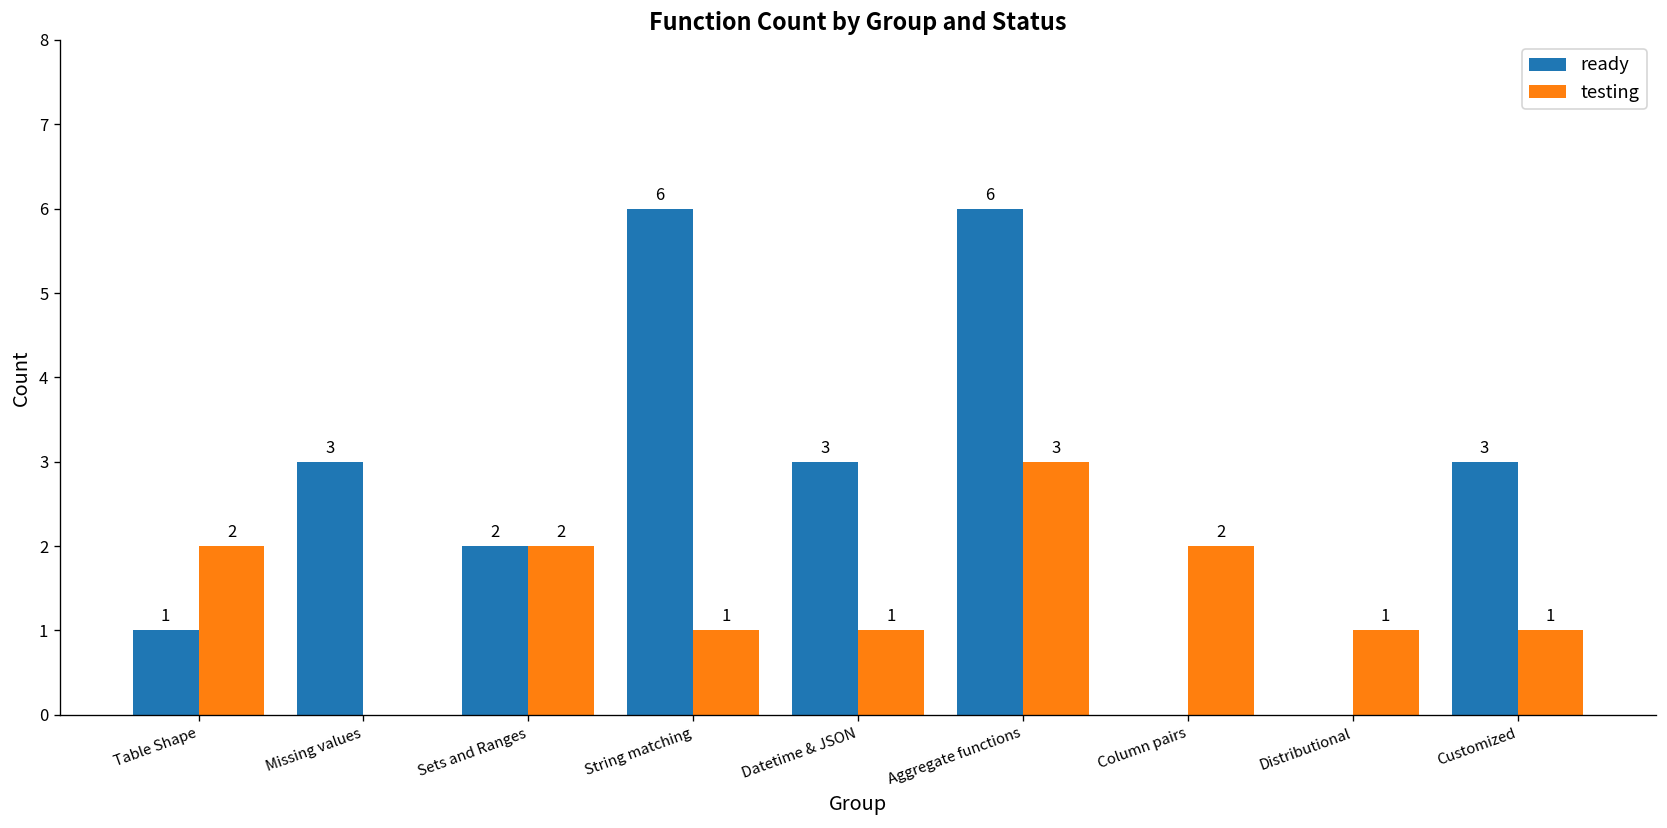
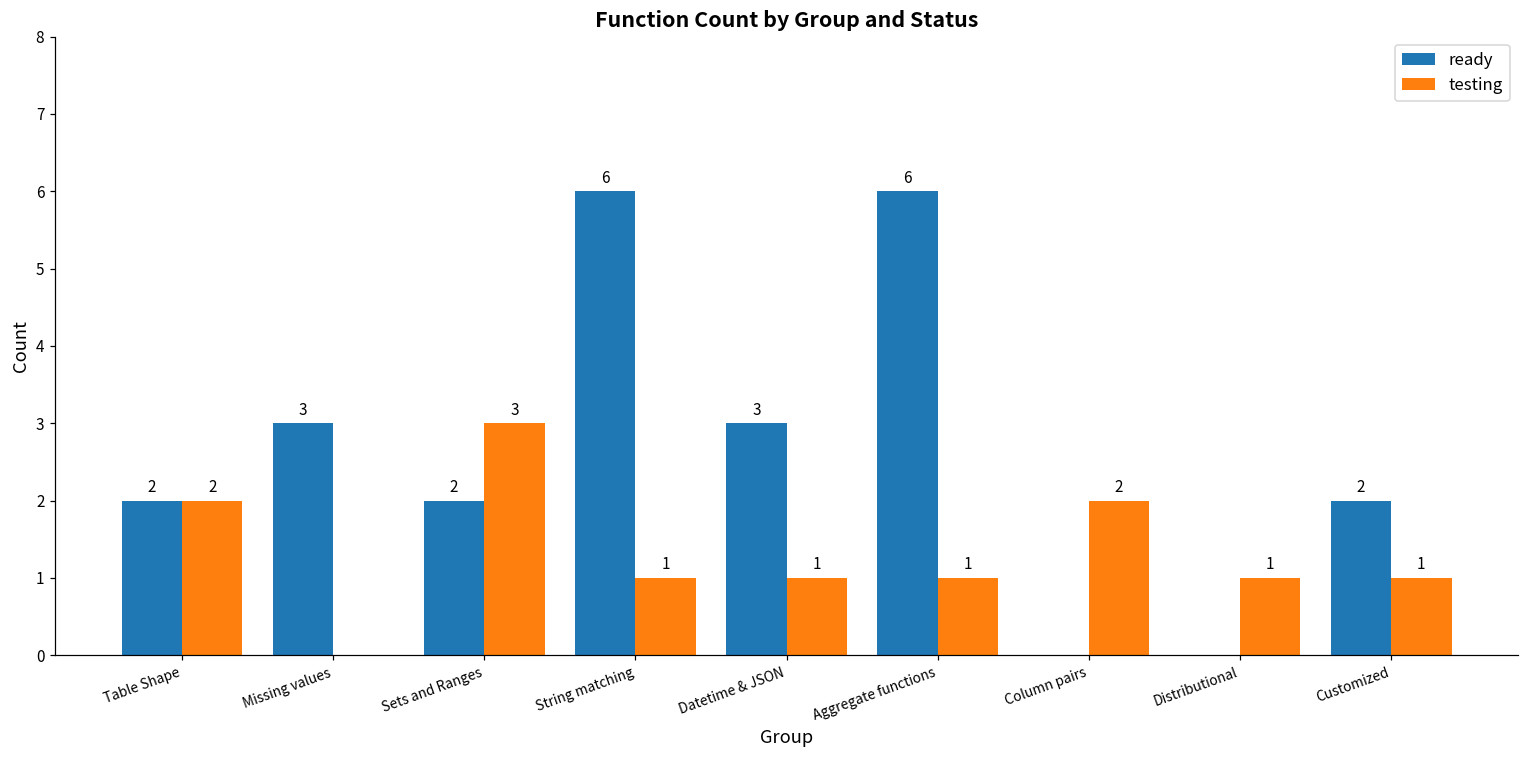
ready, Table Shape: 1 -> 2
testing, Sets and Ranges: 2 -> 3
testing, Aggregate functions: 3 -> 1
ready, Customized: 3 -> 2
